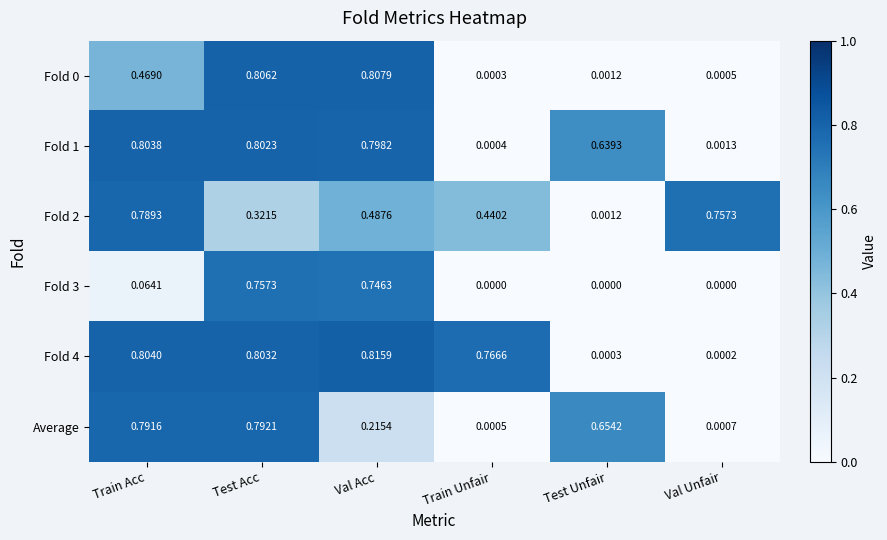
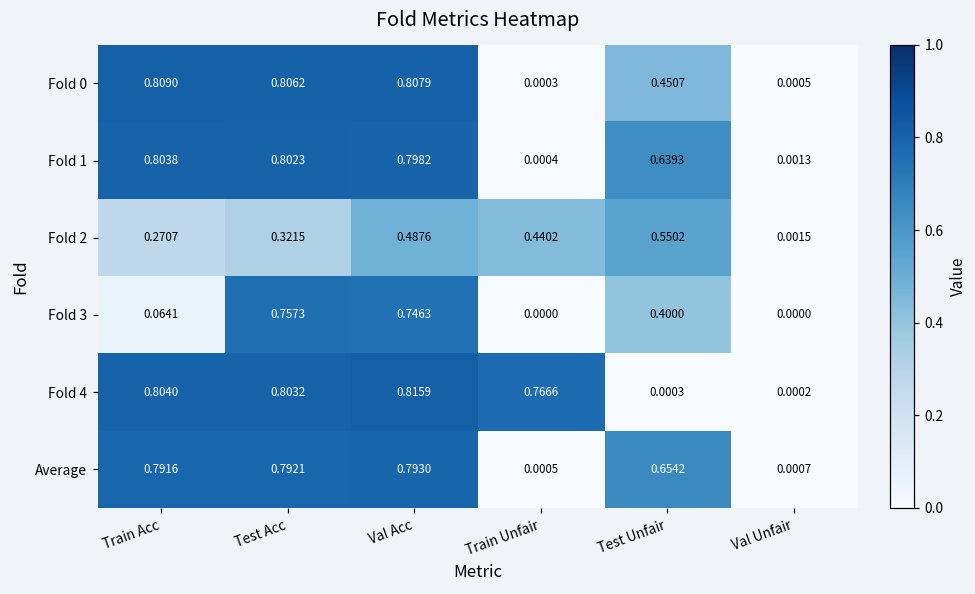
Fold 0, Train Acc: 0.4690 -> 0.8090
Fold 0, Test Unfair: 0.0012 -> 0.4507
Fold 2, Train Acc: 0.7893 -> 0.2707
Fold 2, Test Unfair: 0.0012 -> 0.5502
Fold 2, Val Unfair: 0.7573 -> 0.0015
Fold 3, Test Unfair: 0.0000 -> 0.4000
Average, Val Acc: 0.2154 -> 0.7930
